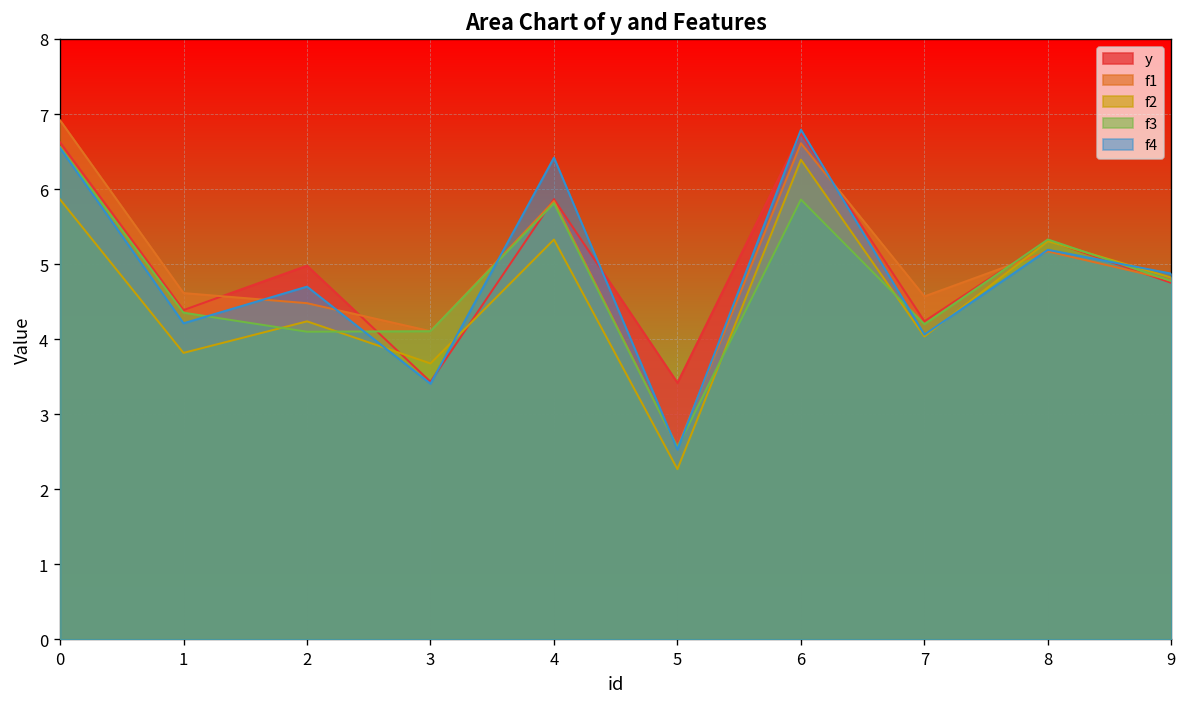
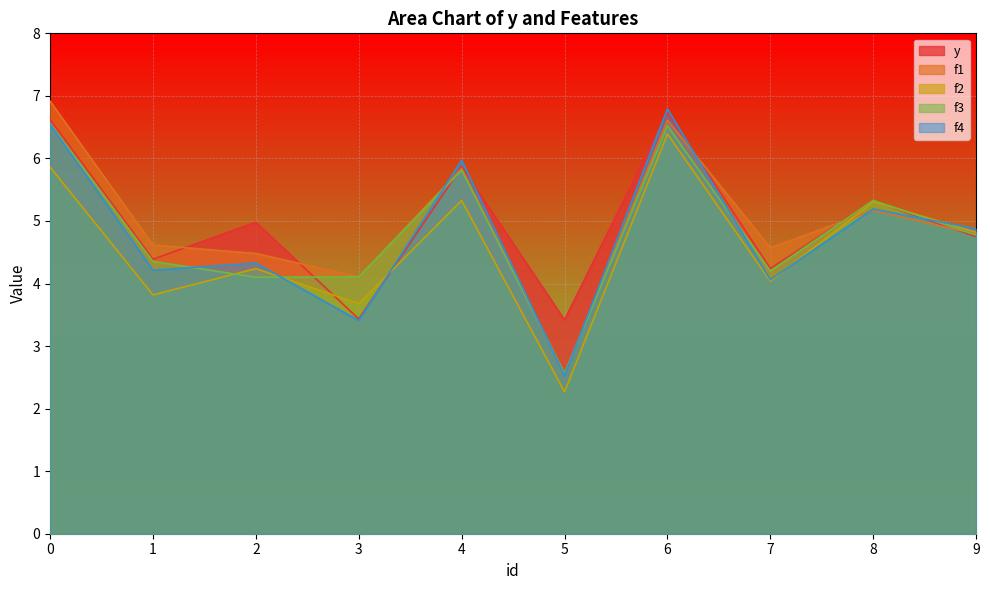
f4, 2: 4.7 -> 4.3
f4, 4: 6.4 -> 6.0
f3, 6: 5.9 -> 6.5
